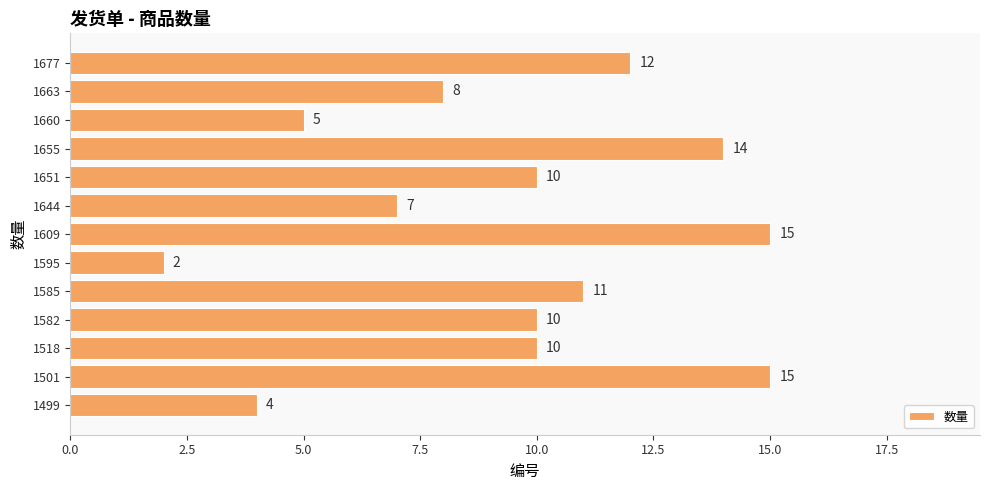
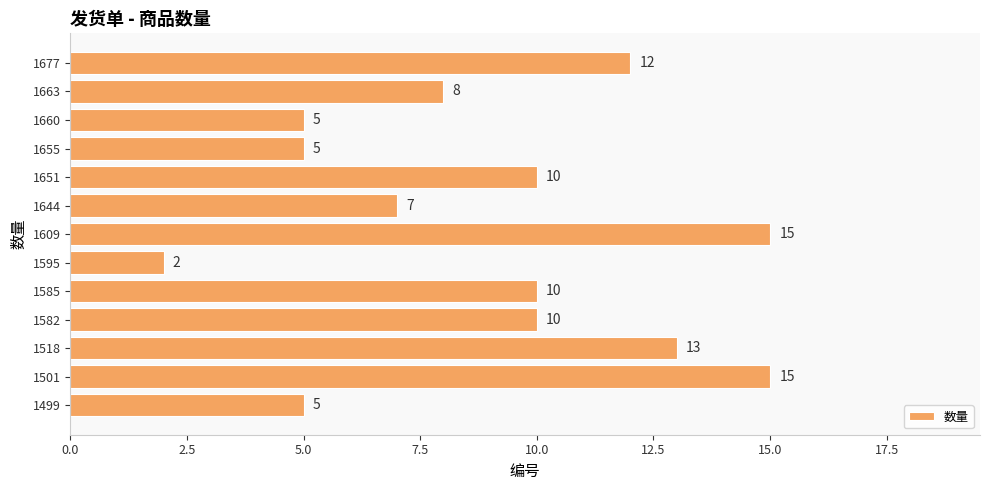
1655: 14 -> 5
1585: 11 -> 10
1518: 10 -> 13
1499: 4 -> 5
